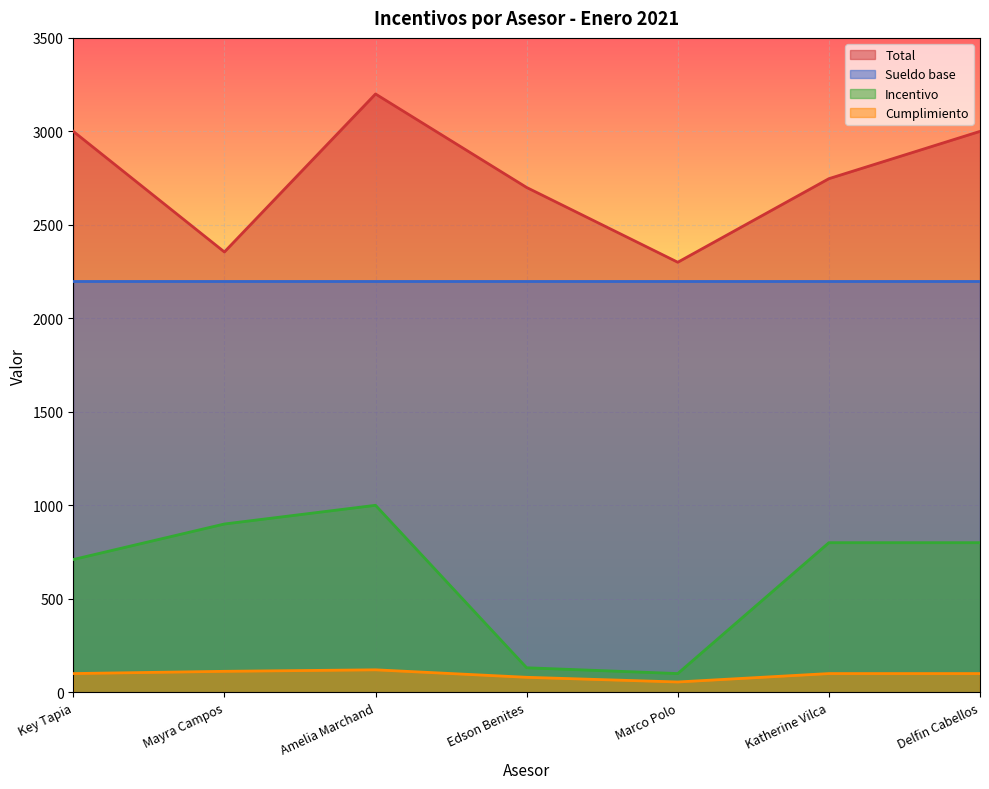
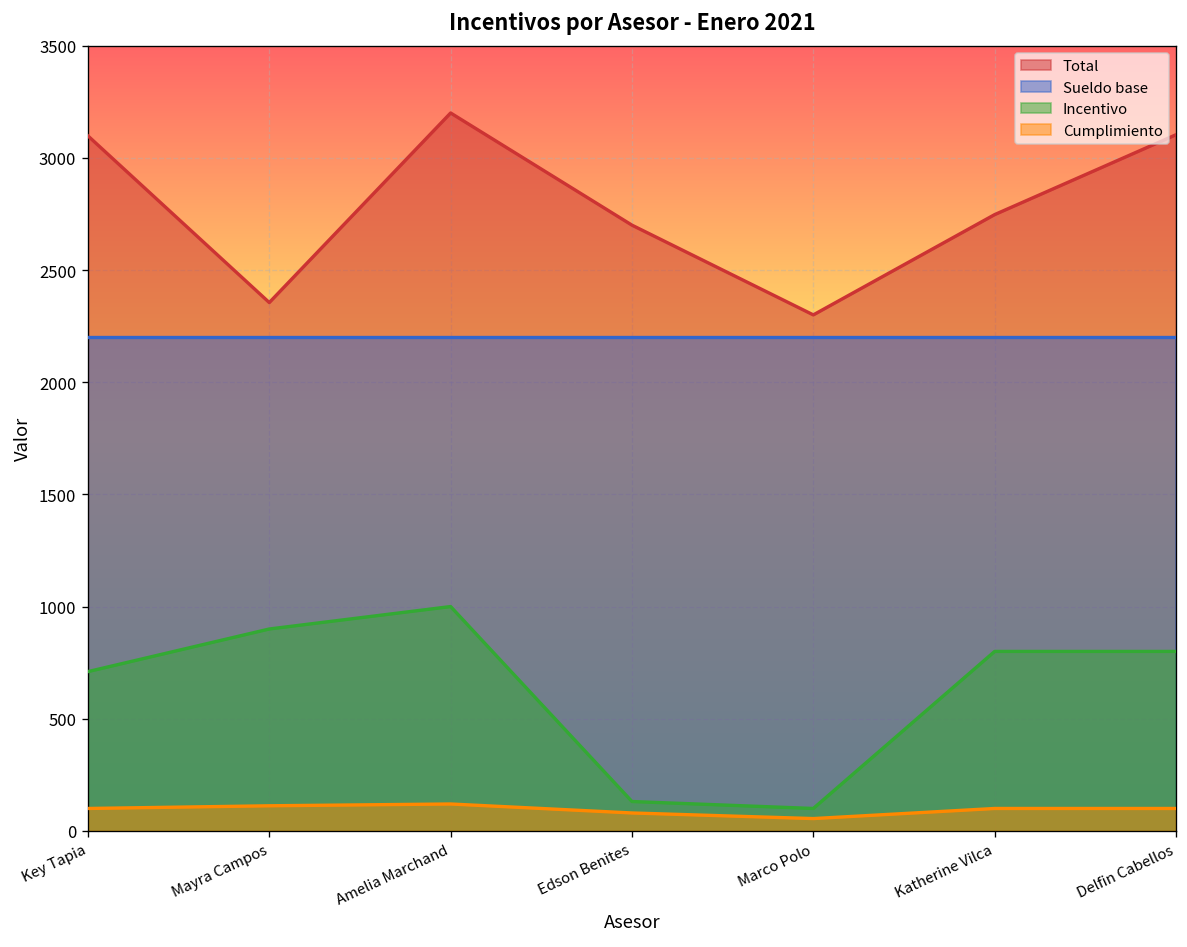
Total, Key Tapia: 3000 -> 3100
Total, Delfin Cabellos: 3000 -> 3100
